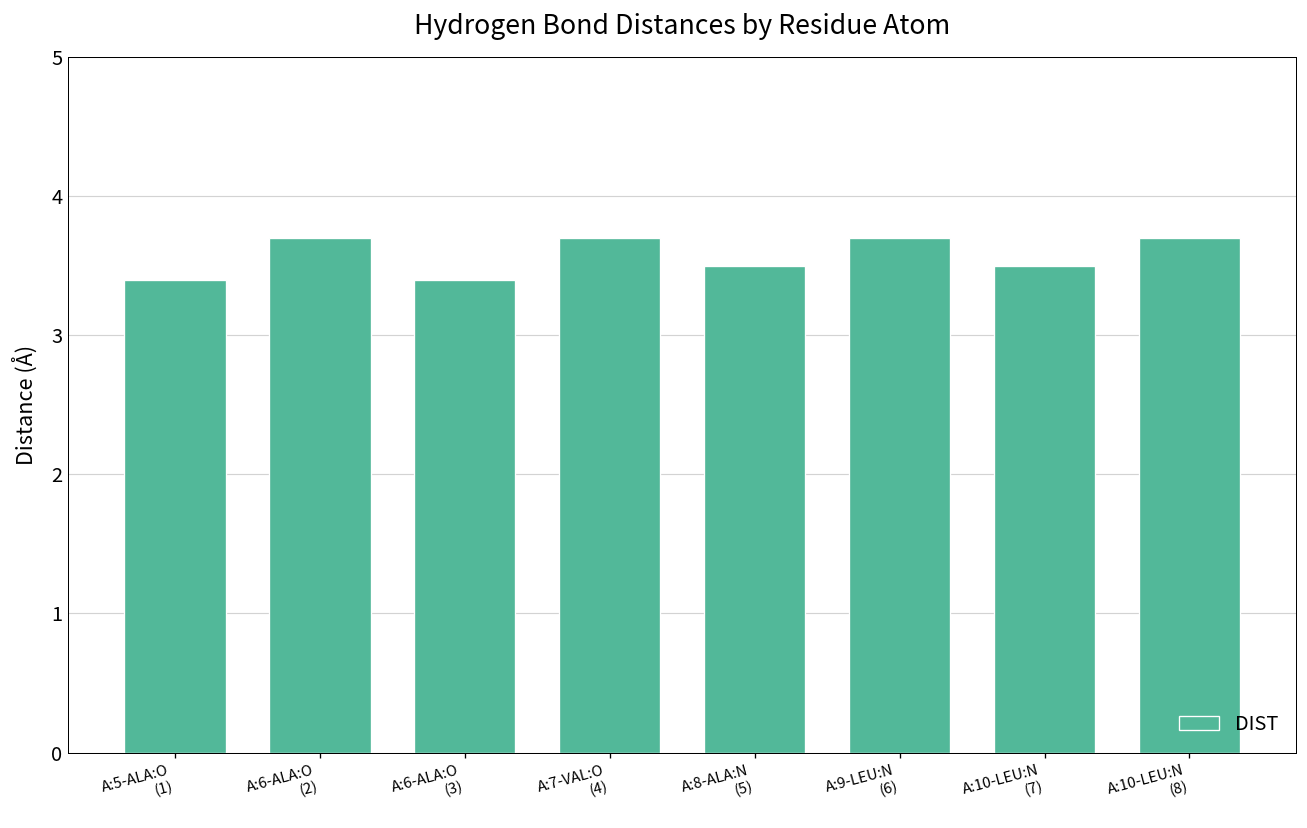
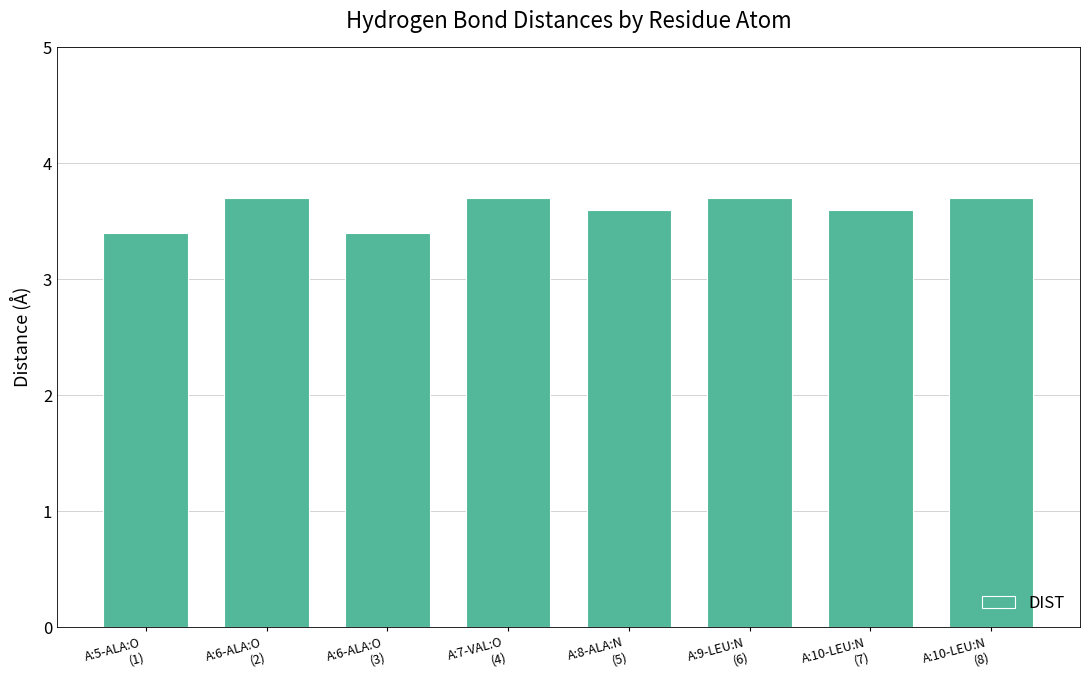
A:8-ALA:N (5): 3.5 -> 3.6
A:10-LEU:N (7): 3.5 -> 3.6
